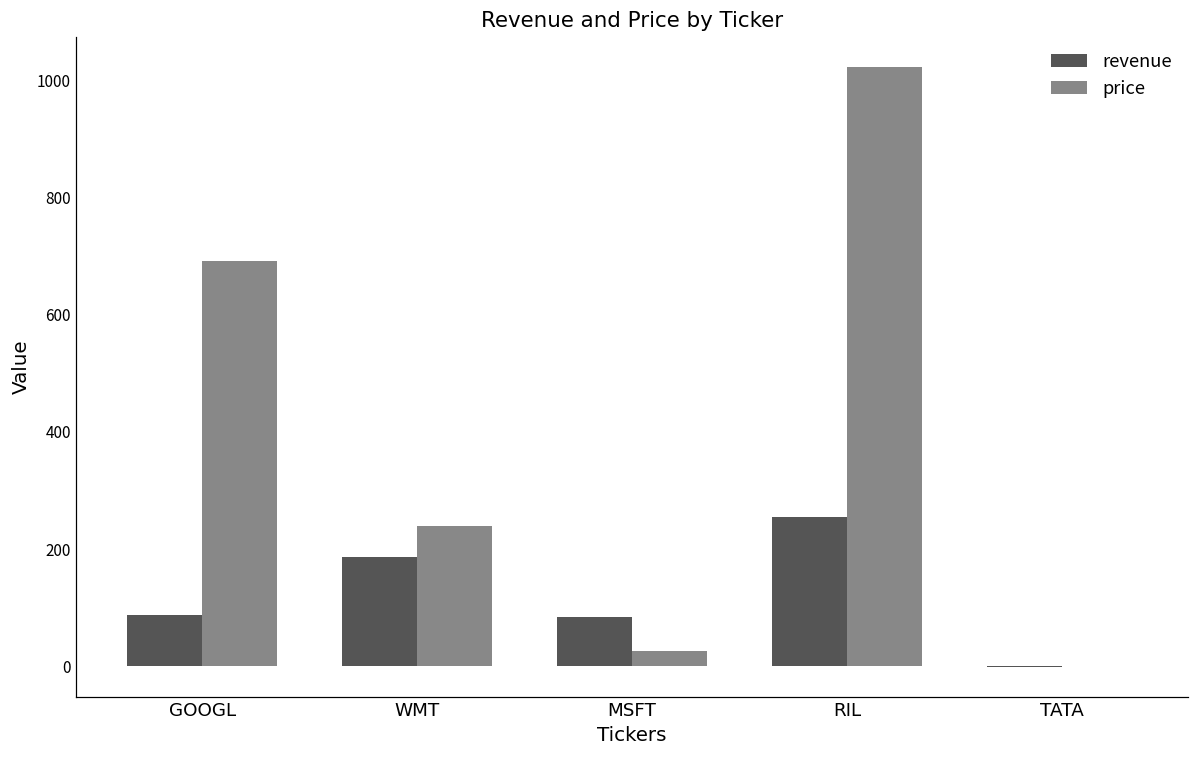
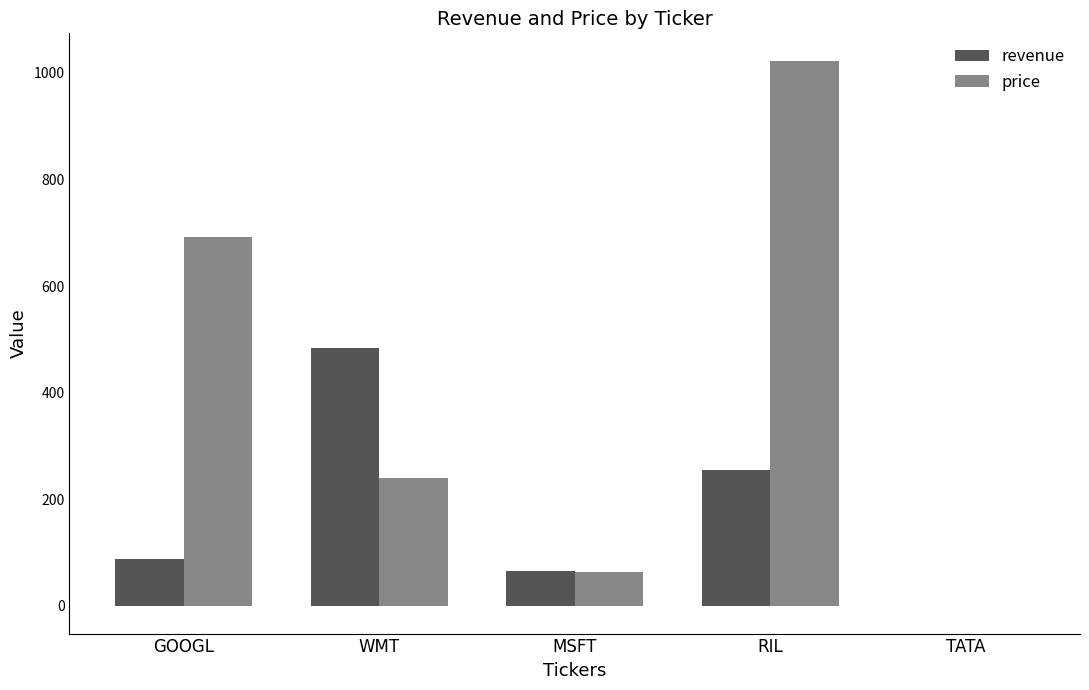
revenue, WMT: 190 -> 480
revenue, MSFT: 90 -> 70
price, MSFT: 30 -> 60
